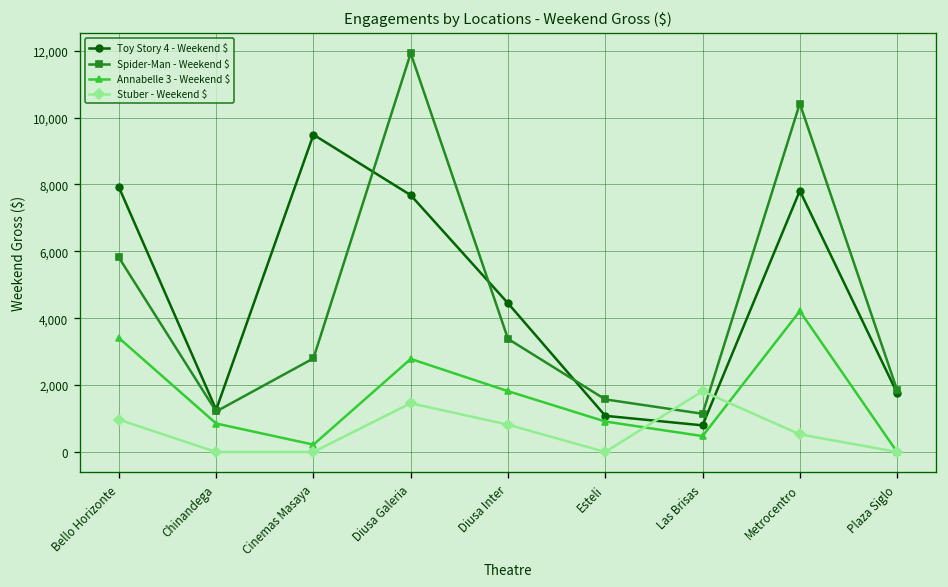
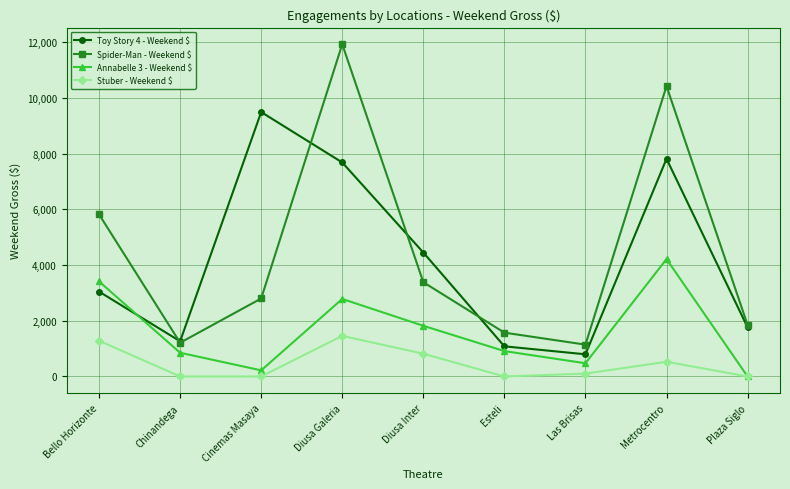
Toy Story 4 - Weekend $, Bello Horizonte: 7,900 -> 3,000
Stuber - Weekend $, Bello Horizonte: 1,000 -> 1,300
Stuber - Weekend $, Las Brisas: 1,800 -> 100
